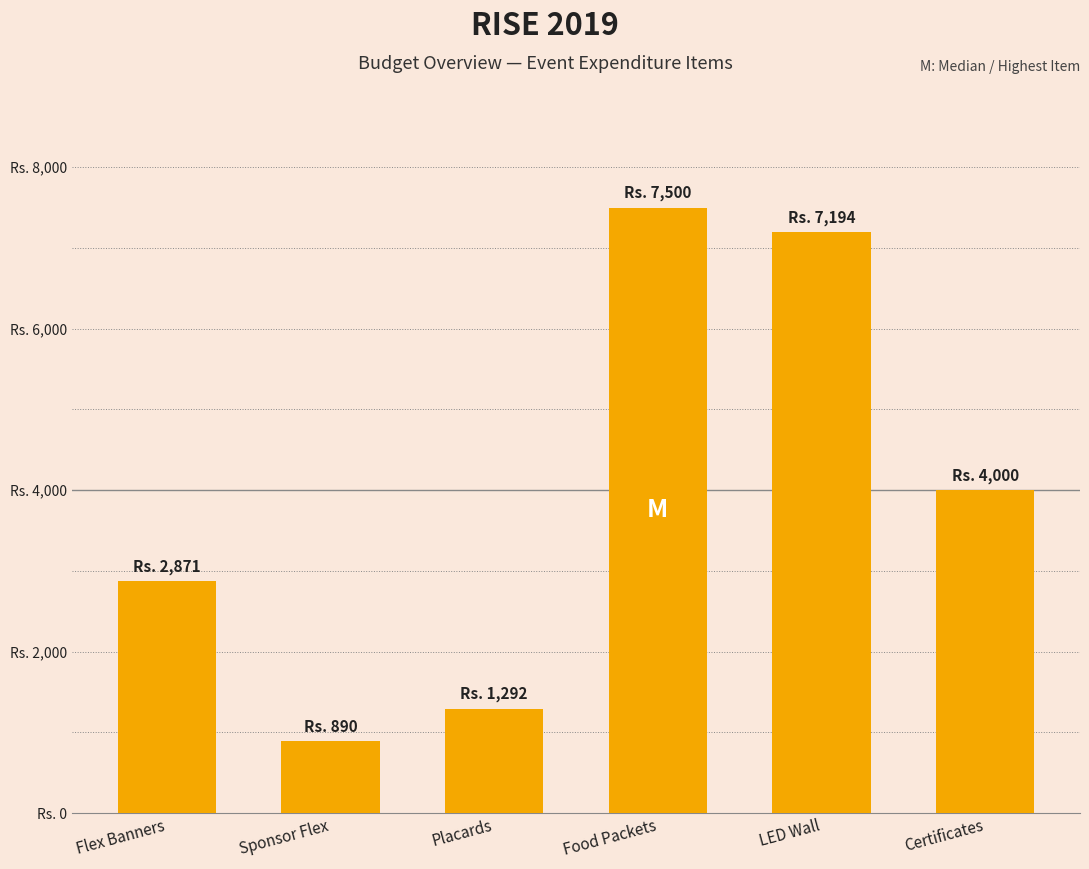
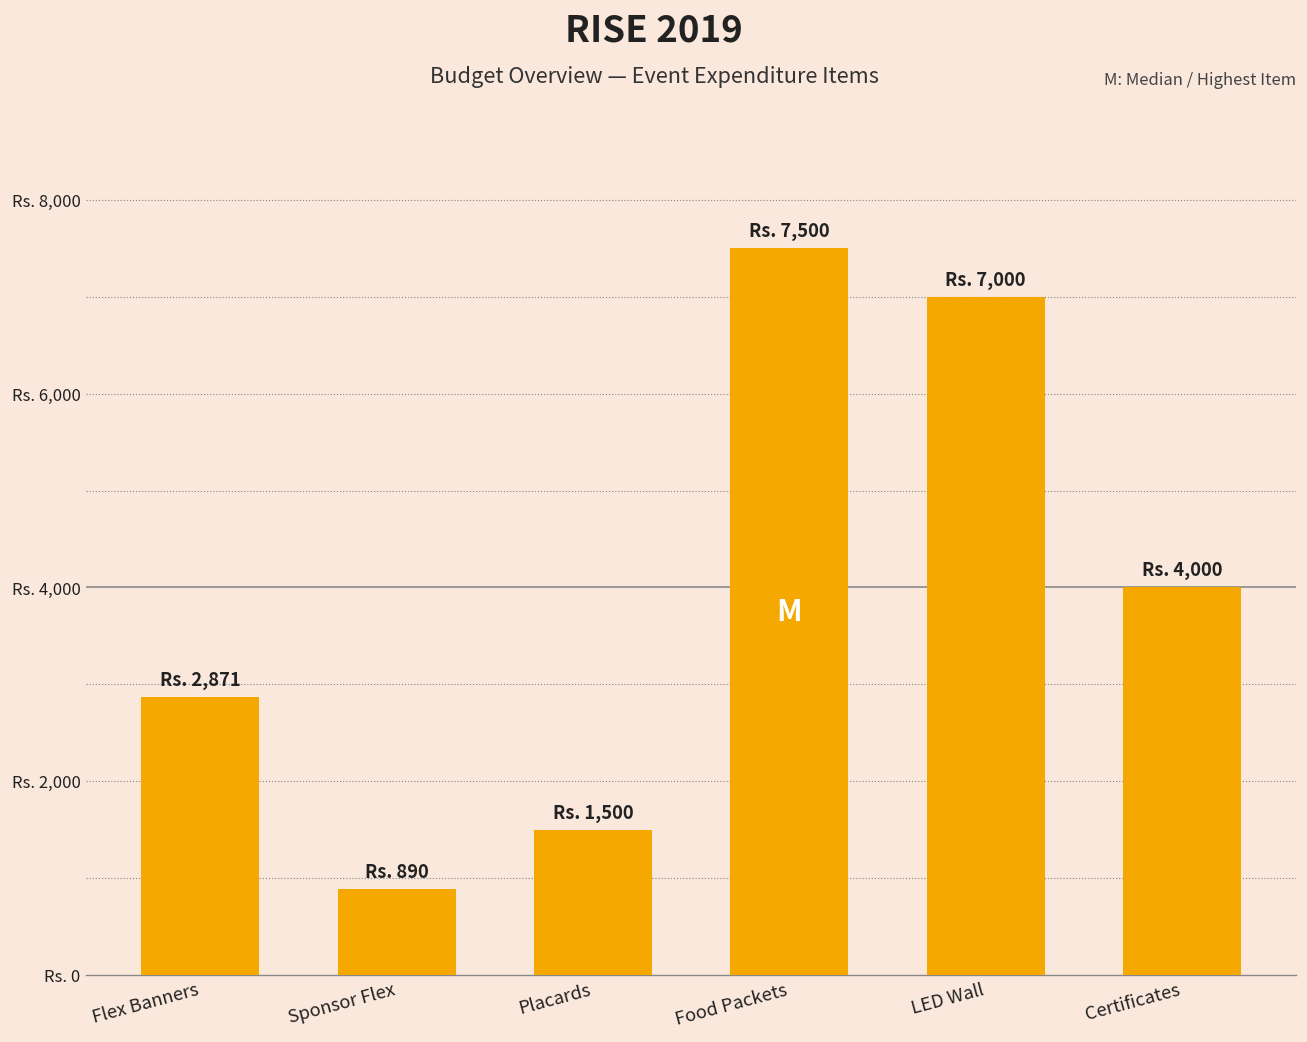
Placards: 1,292 -> 1,500
LED Wall: 7,194 -> 7,000
